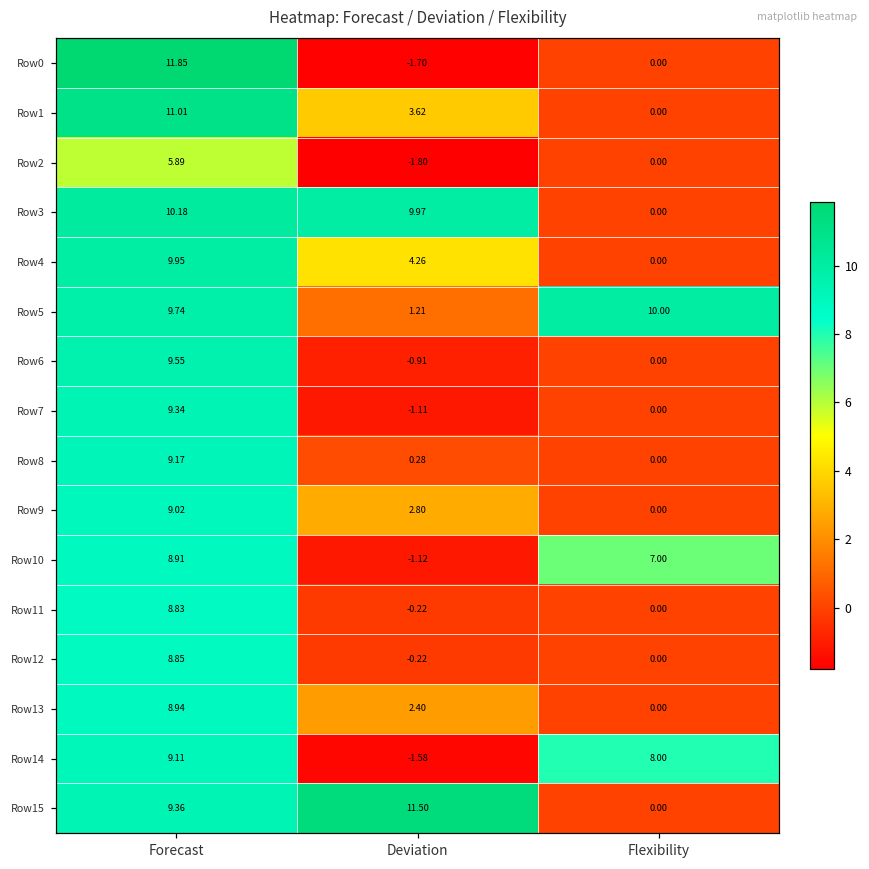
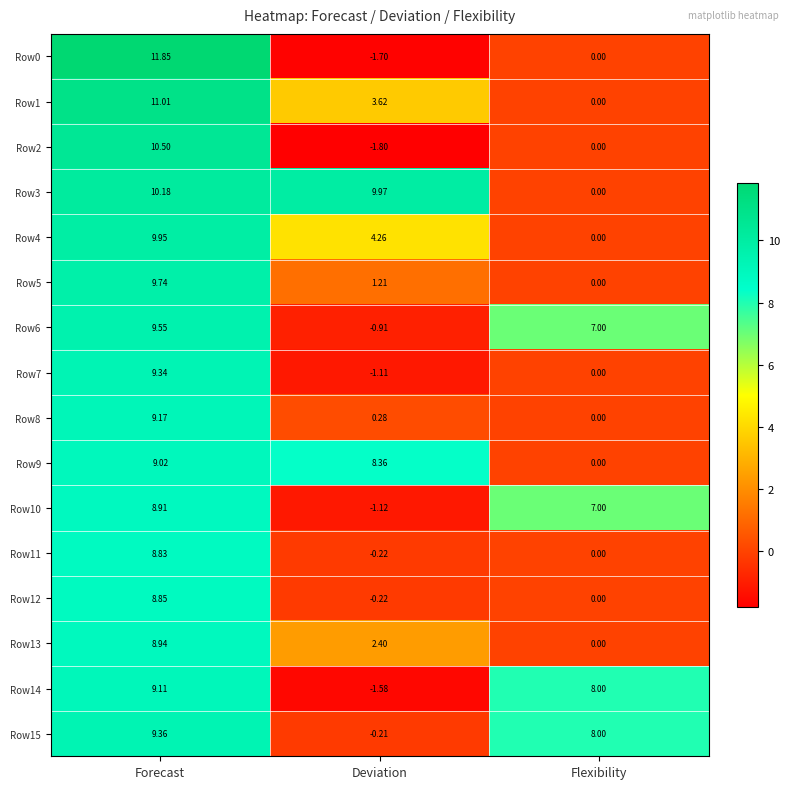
Row2, Forecast: 5.89 -> 10.50
Row5, Flexibility: 10.00 -> 0.00
Row6, Flexibility: 0.00 -> 7.00
Row9, Deviation: 2.80 -> 8.36
Row15, Deviation: 11.50 -> -0.21
Row15, Flexibility: 0.00 -> 8.00
